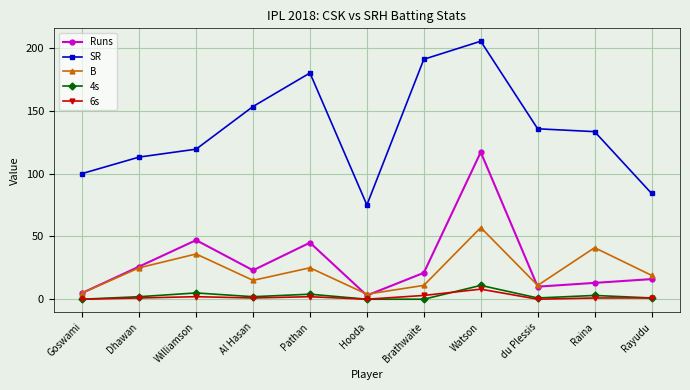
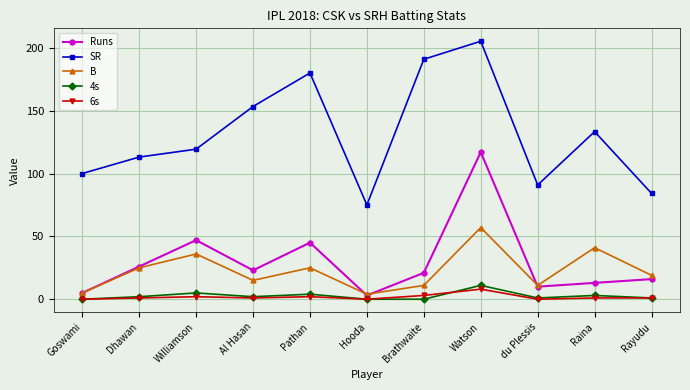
SR, du Plessis: 136 -> 91
